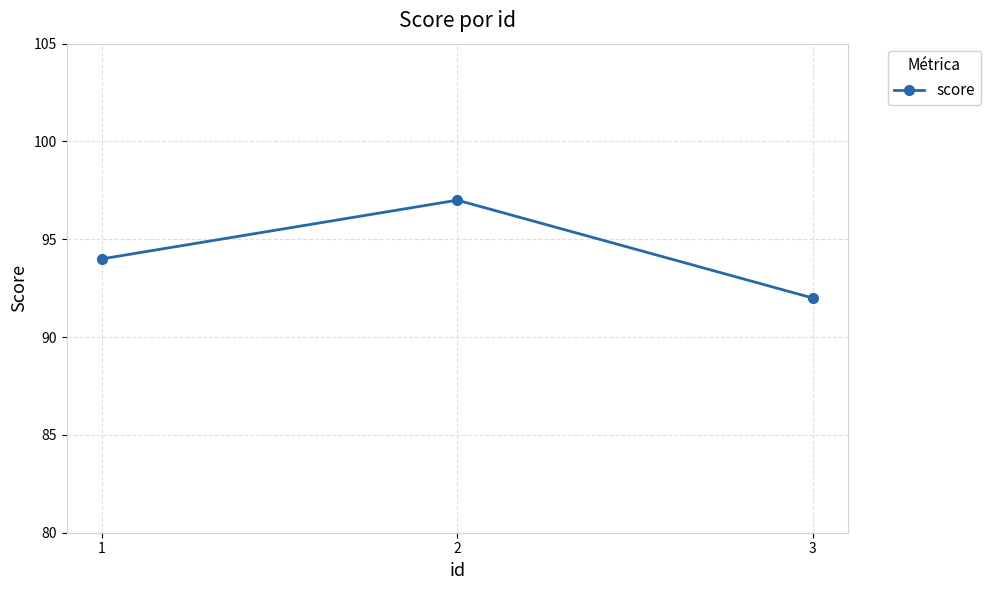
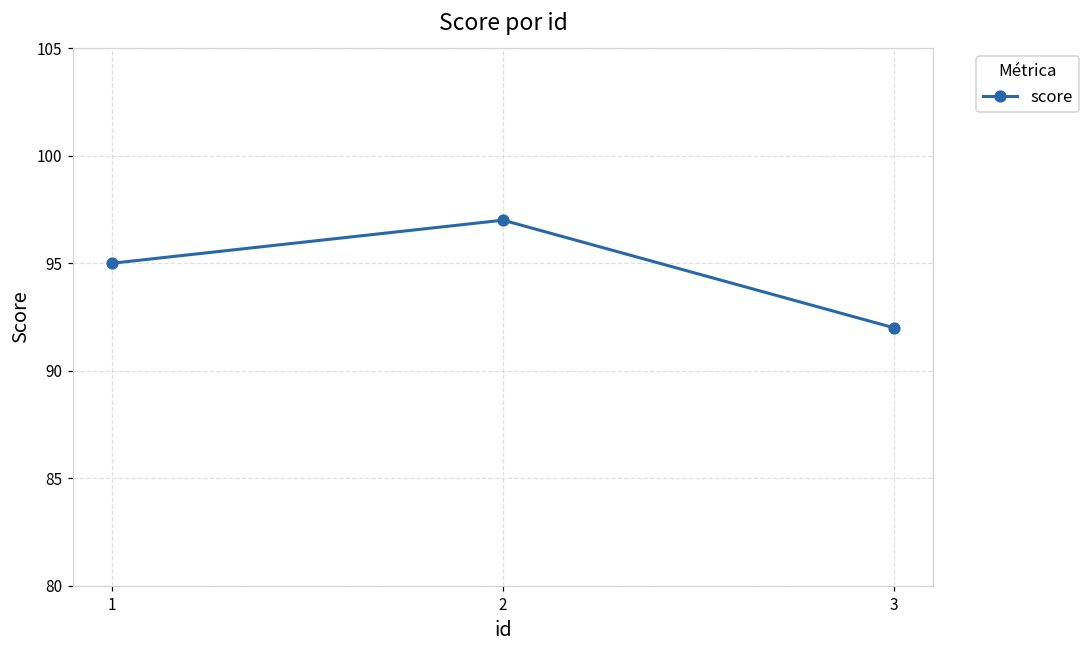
1: 94 -> 95
